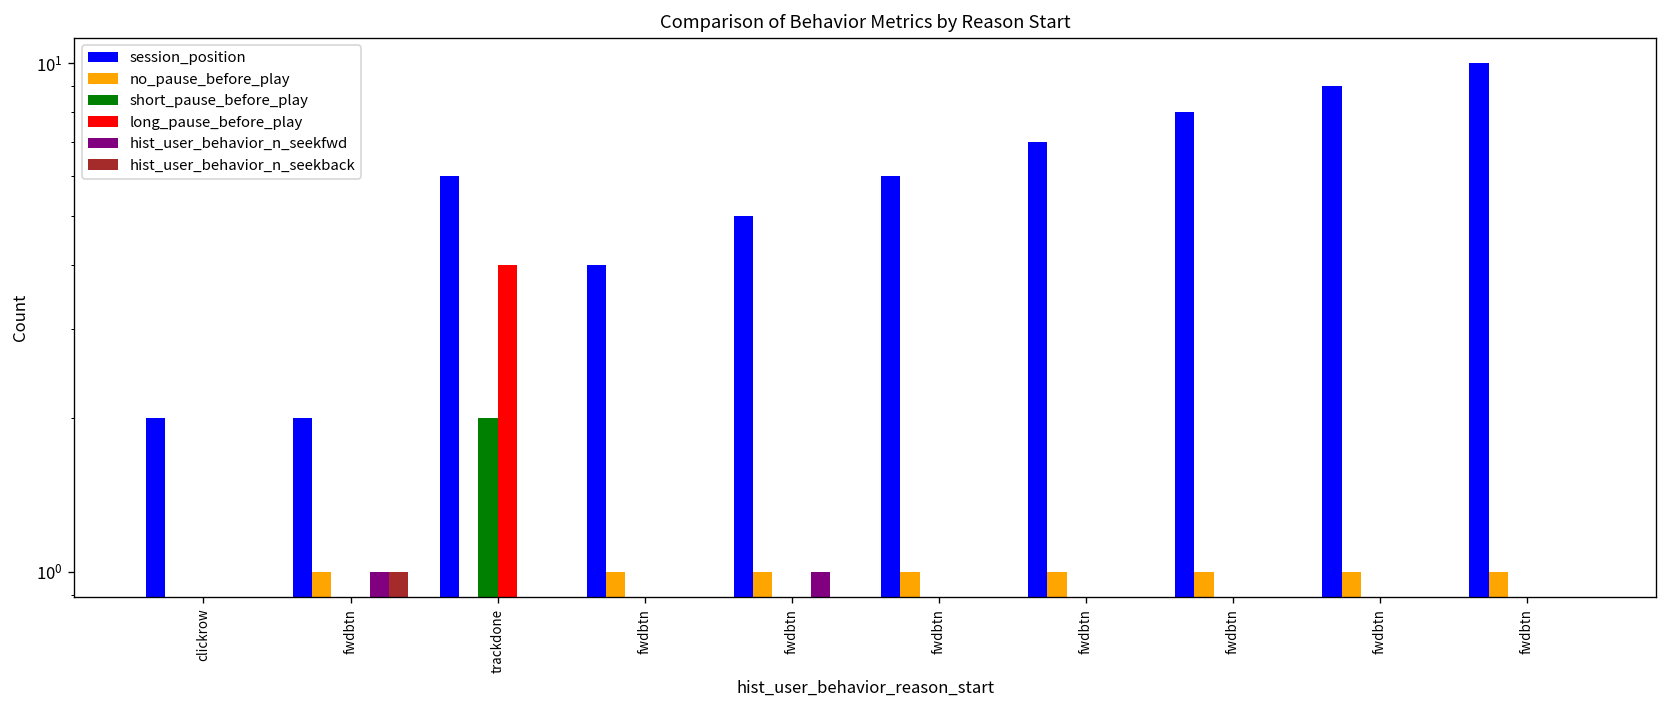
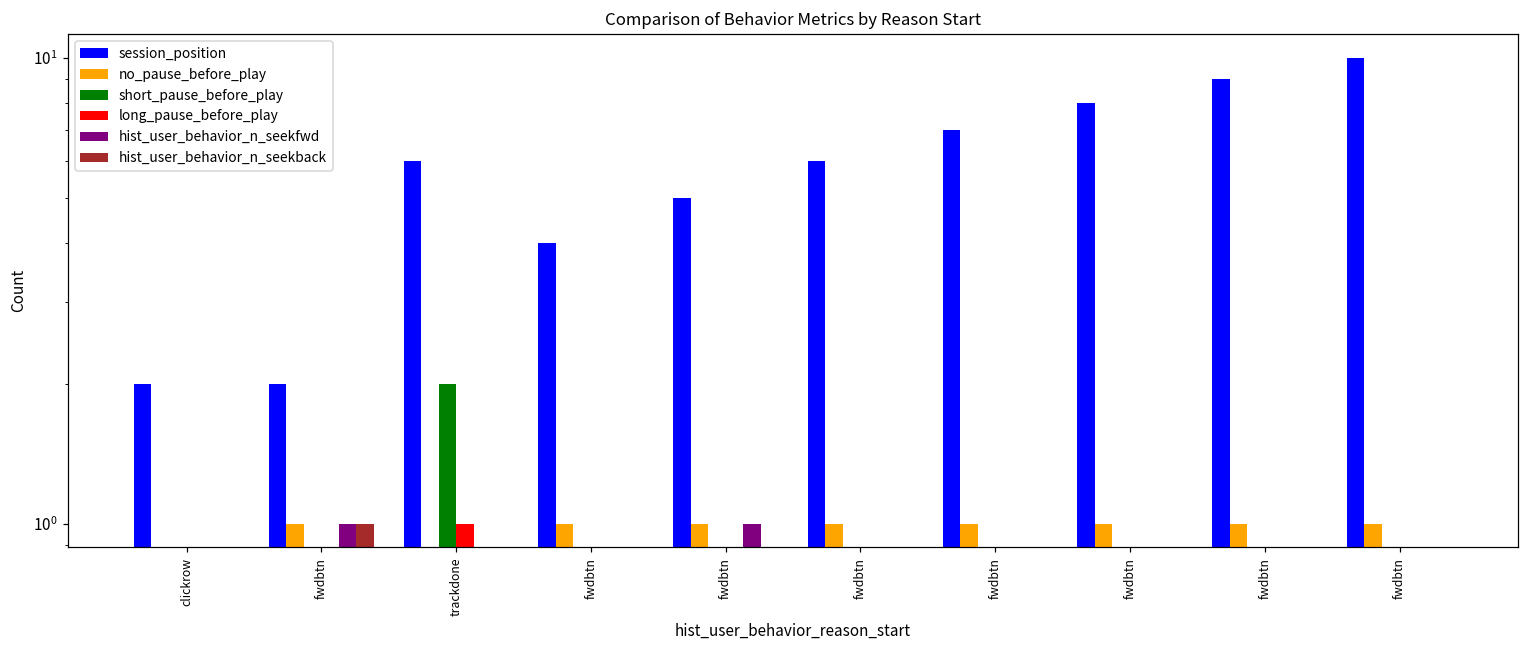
long_pause_before_play, trackdone: 4 -> 1
